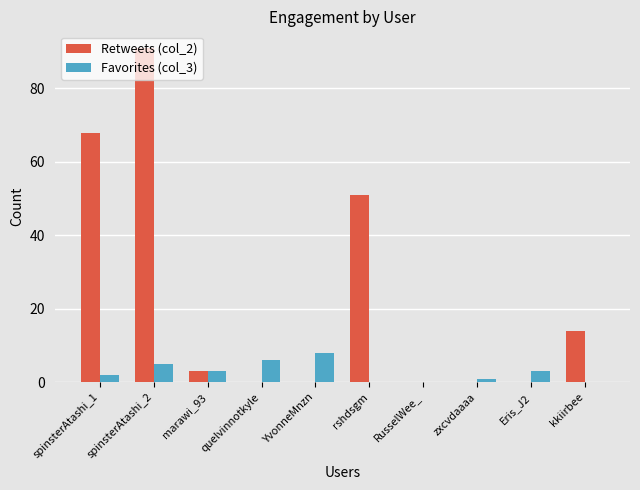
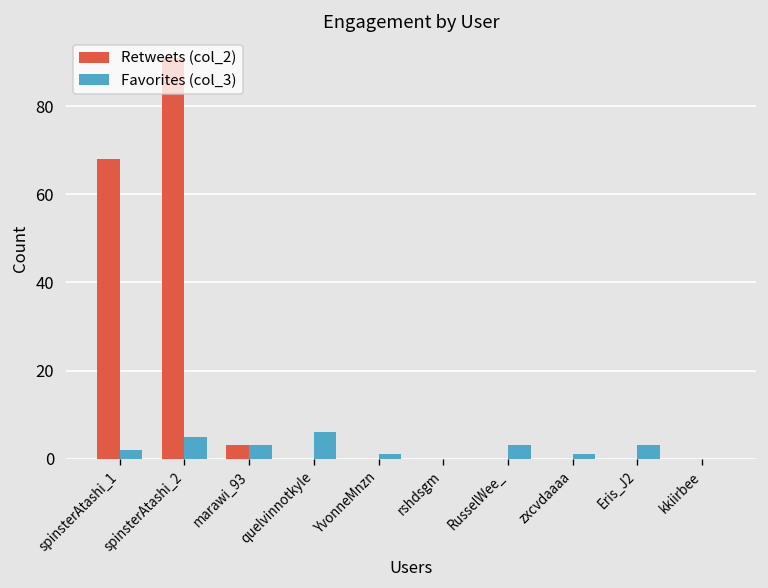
Favorites (col_3), YvonneMnzn: 8 -> 1
Retweets (col_2), rshdsgm: 51 -> 0
Favorites (col_3), RusselWee_: 0 -> 3
Retweets (col_2), kkiirbee: 14 -> 0
